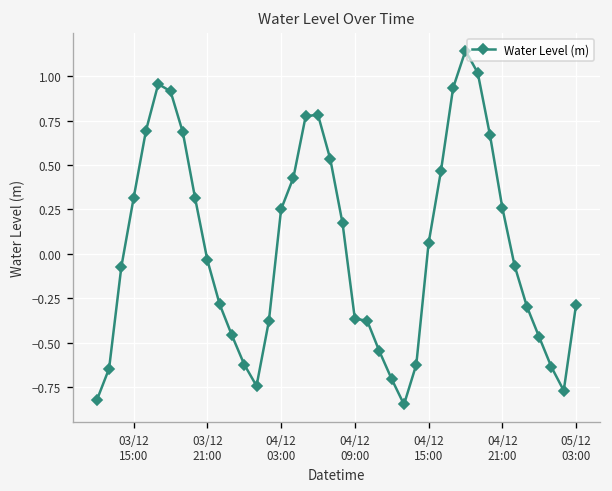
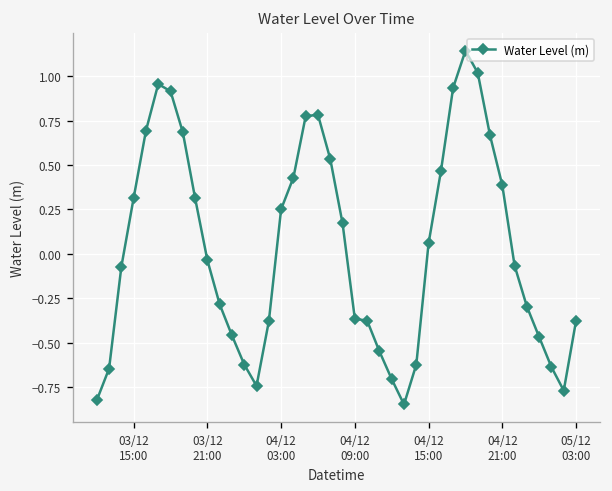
04/12 21:00: 0.26 -> 0.39
05/12 03:00: -0.29 -> -0.38
